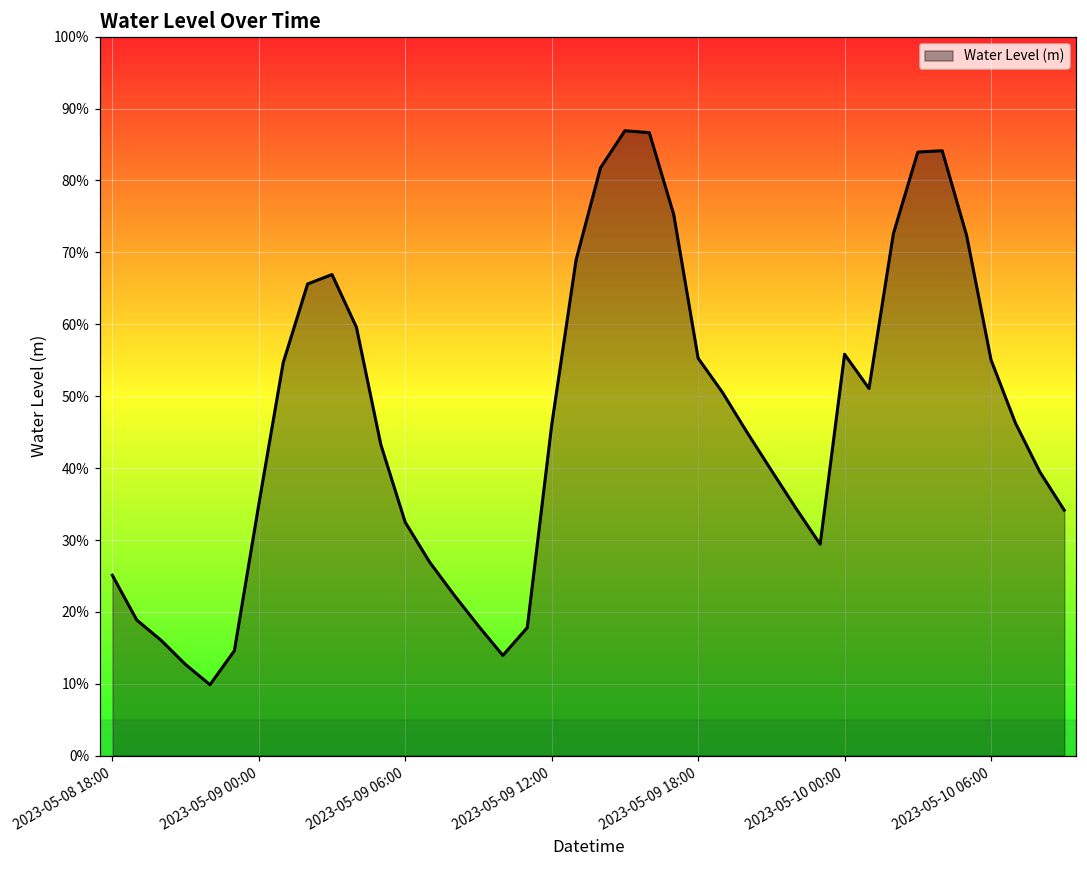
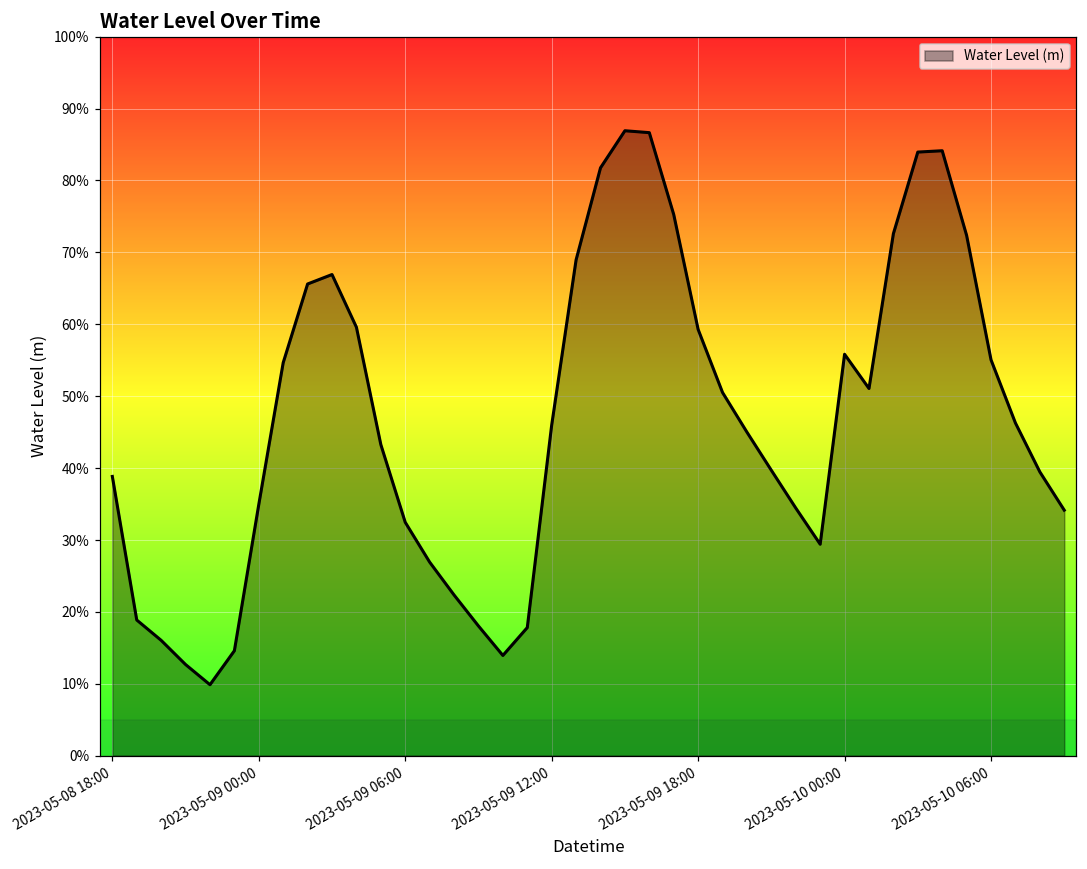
2023-05-08 18:00: 25% -> 39%
2023-05-09 18:00: 55% -> 59%
